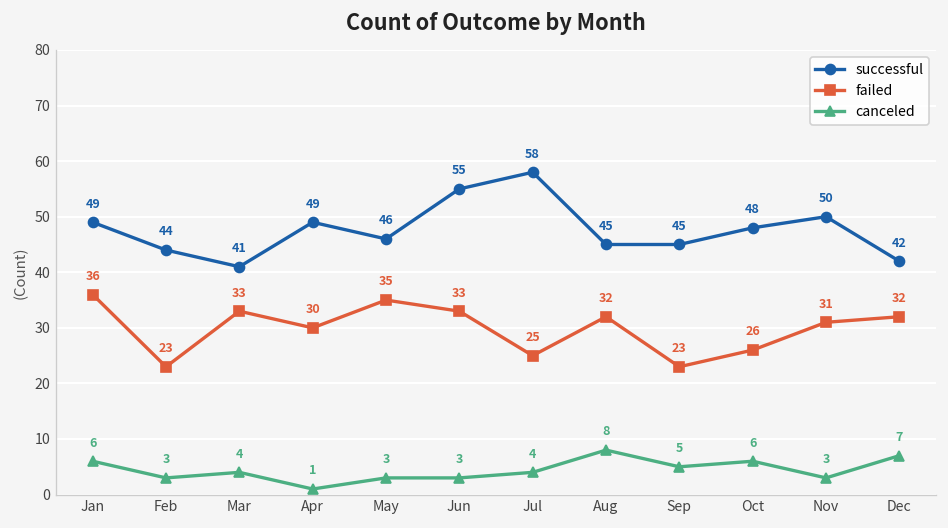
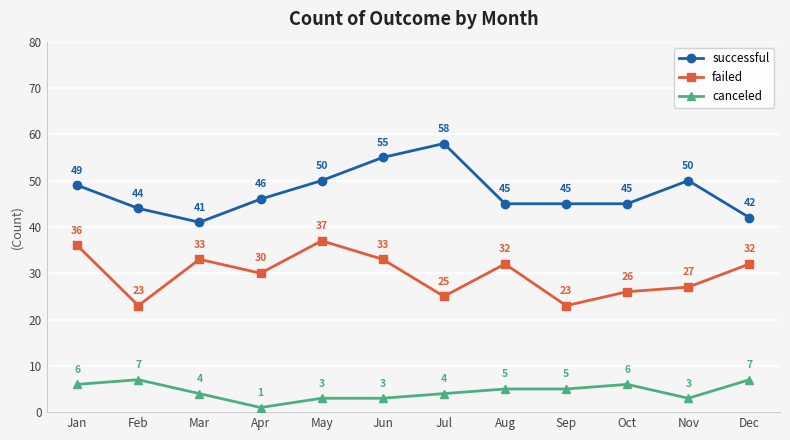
canceled, Feb: 3 -> 7
successful, Apr: 49 -> 46
successful, May: 46 -> 50
failed, May: 35 -> 37
canceled, Aug: 8 -> 5
successful, Oct: 48 -> 45
failed, Nov: 31 -> 27
